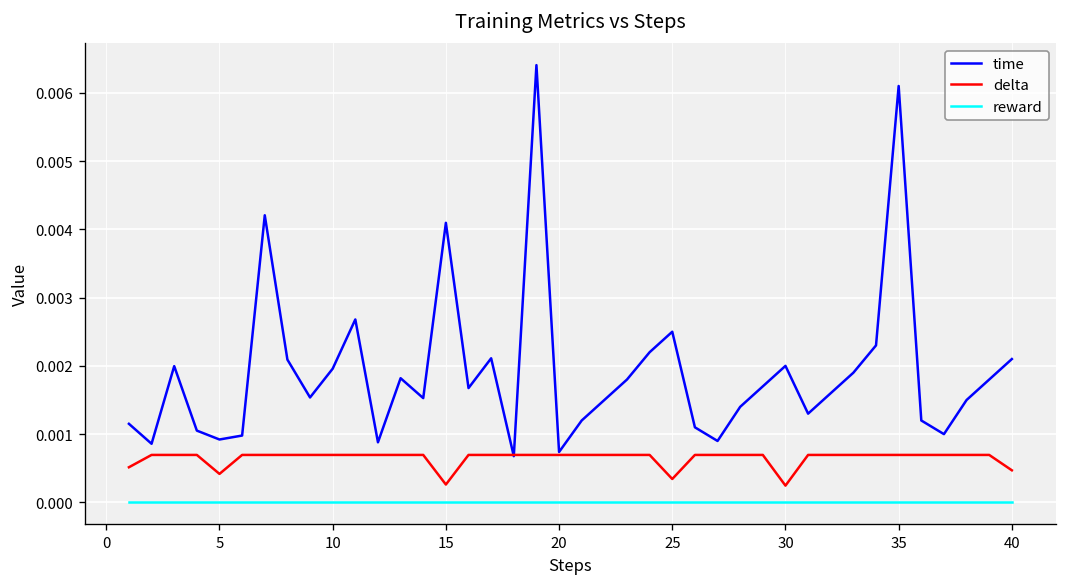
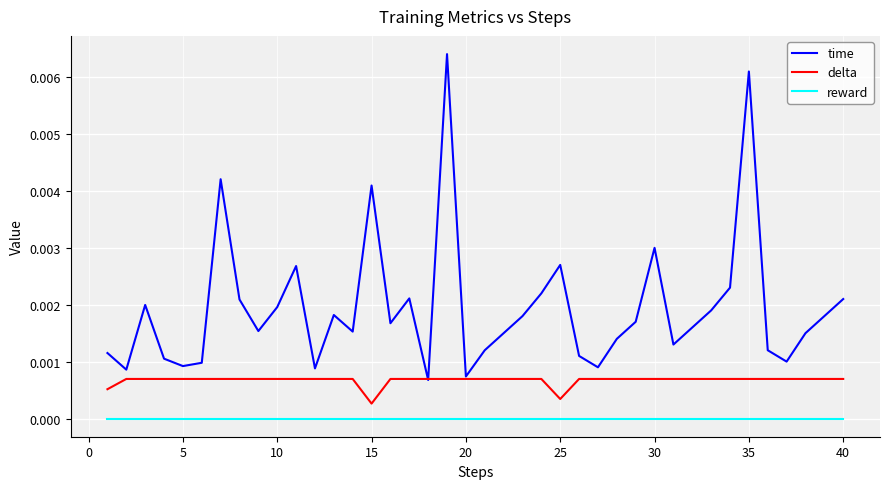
delta, 5: 0.0004 -> 0.0007
time, 25: 0.0025 -> 0.0027
time, 30: 0.002 -> 0.003
delta, 30: 0.0002 -> 0.0007
delta, 40: 0.0005 -> 0.0007
